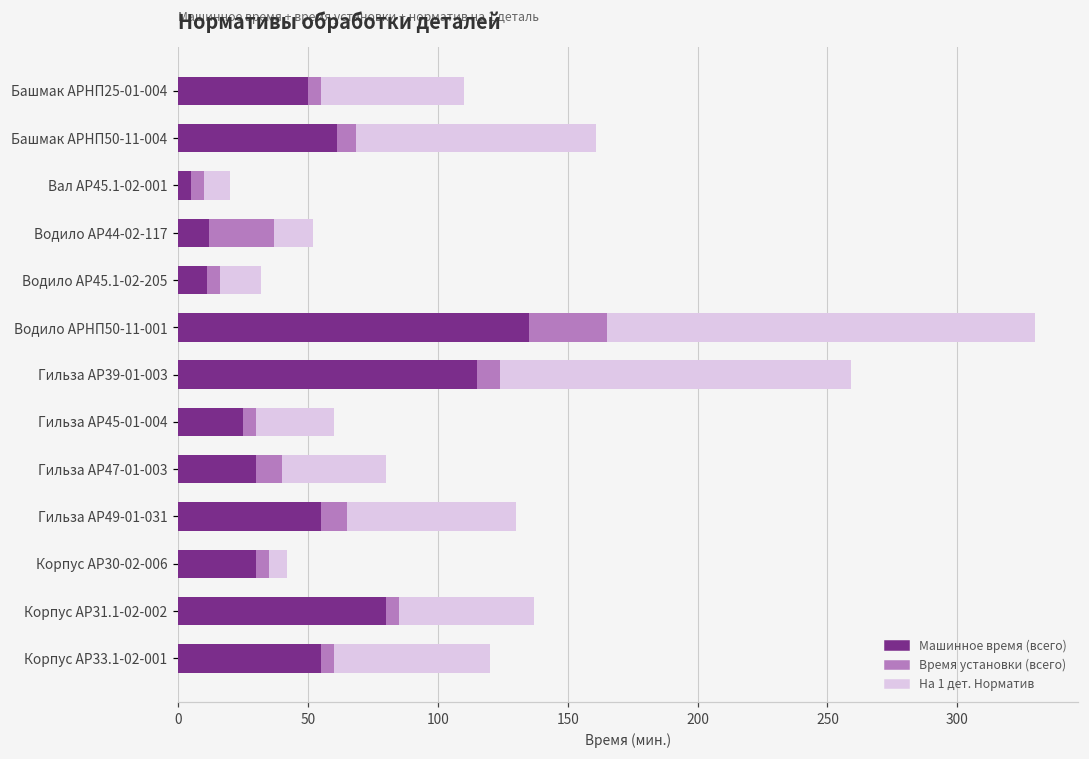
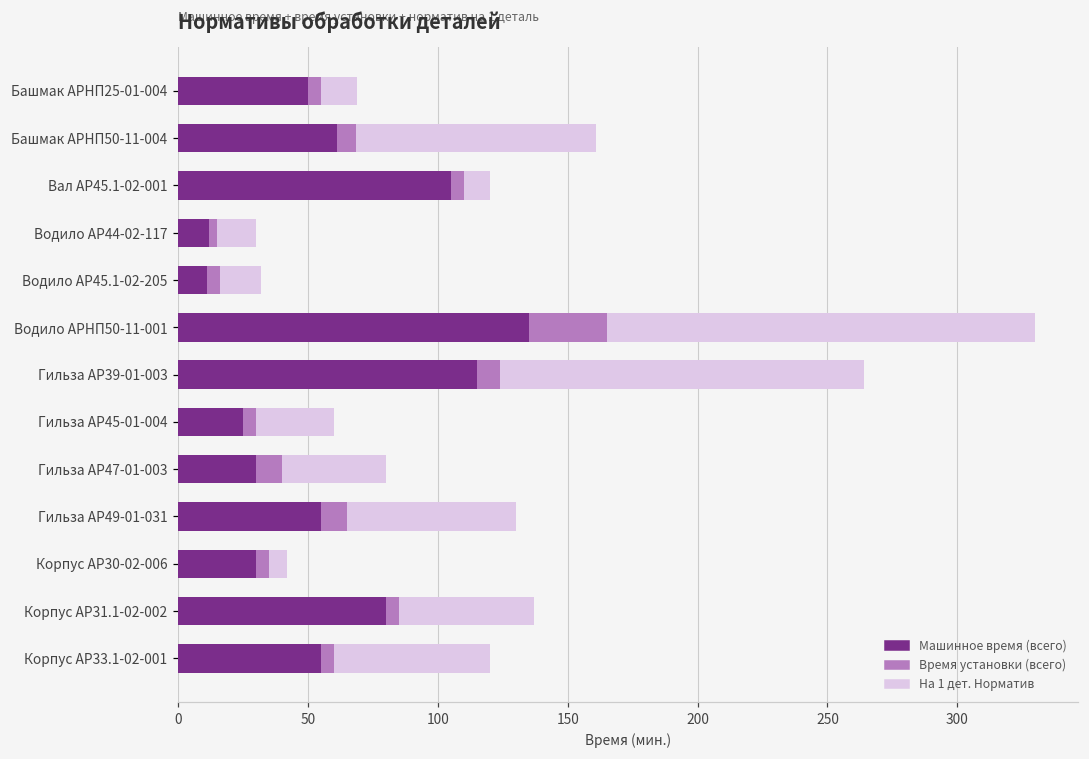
На 1 дет. Норматив, Башмак АРНП25-01-004: 55 -> 14
Машинное время (всего), Вал АР45.1-02-001: 5 -> 105
Время установки (всего), Водило АР44-02-117: 25 -> 3
На 1 дет. Норматив, Гильза АР39-01-003: 135 -> 140
